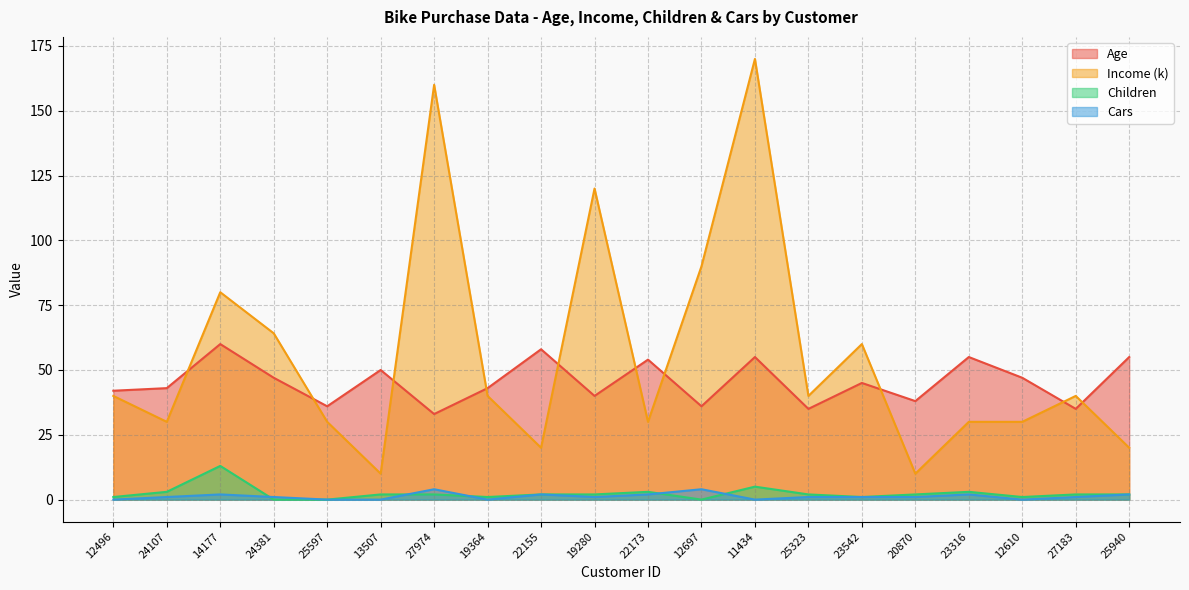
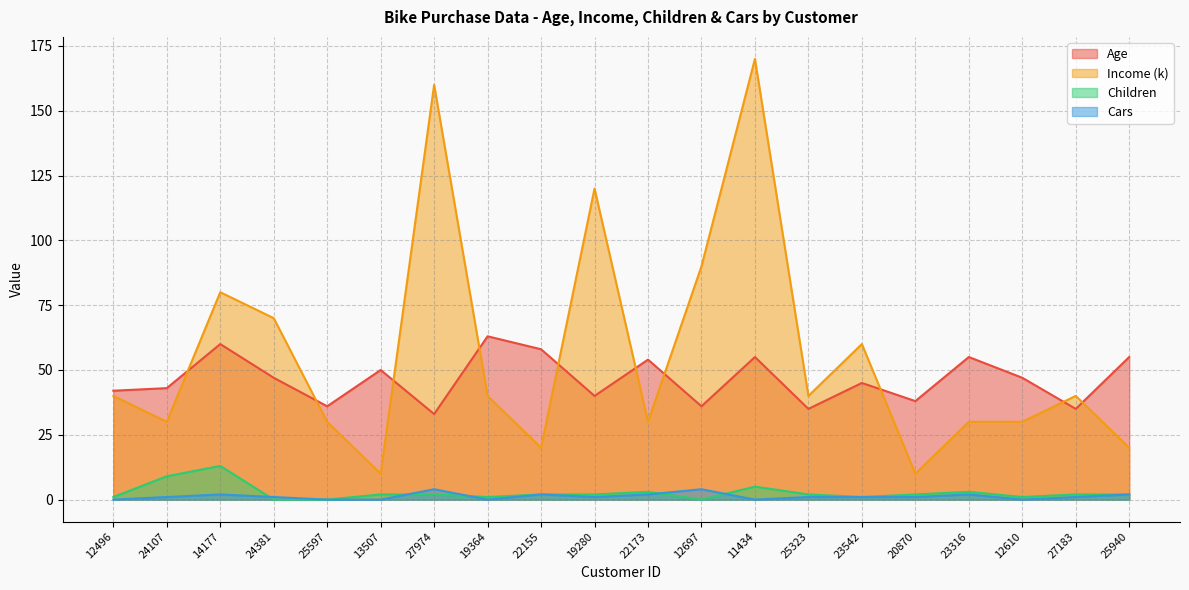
Children, 24107: 3 -> 9
Income (k), 24381: 64 -> 70
Age, 19364: 43 -> 63
